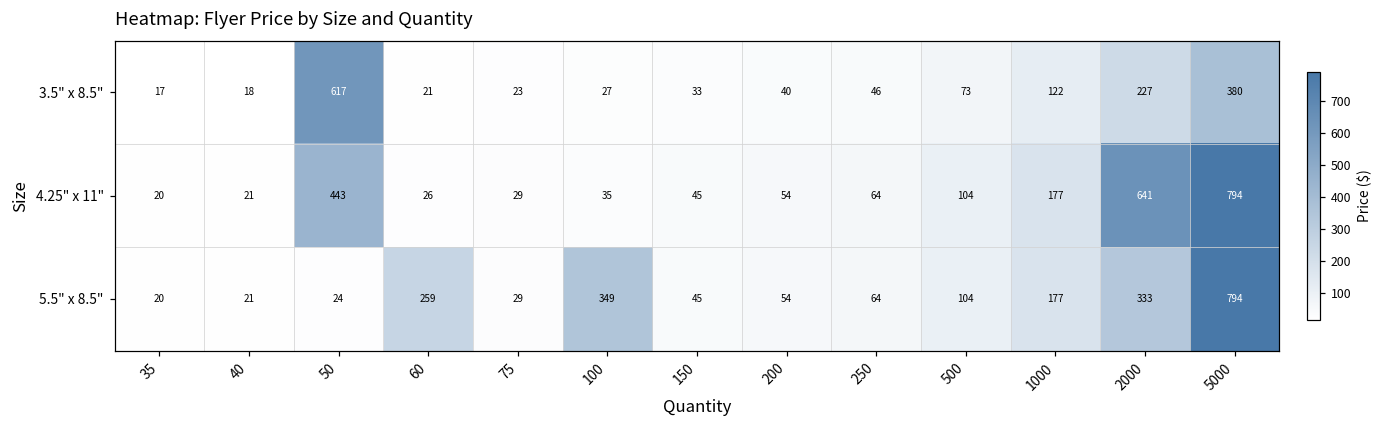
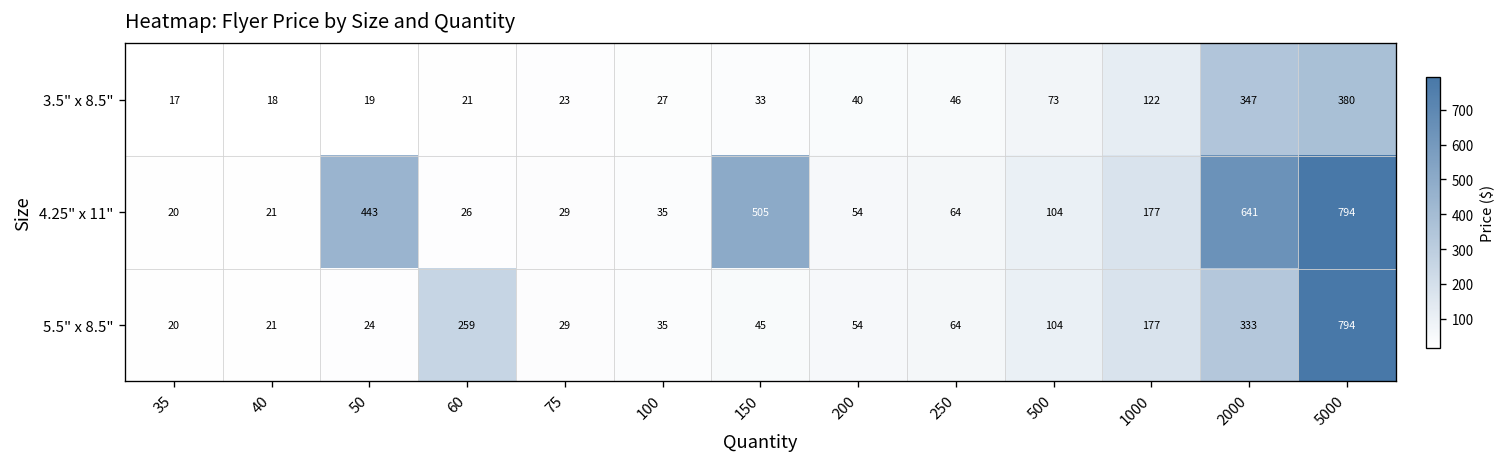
3.5" x 8.5", 50: 617 -> 19
3.5" x 8.5", 2000: 227 -> 347
4.25" x 11", 150: 45 -> 505
5.5" x 8.5", 100: 349 -> 35
